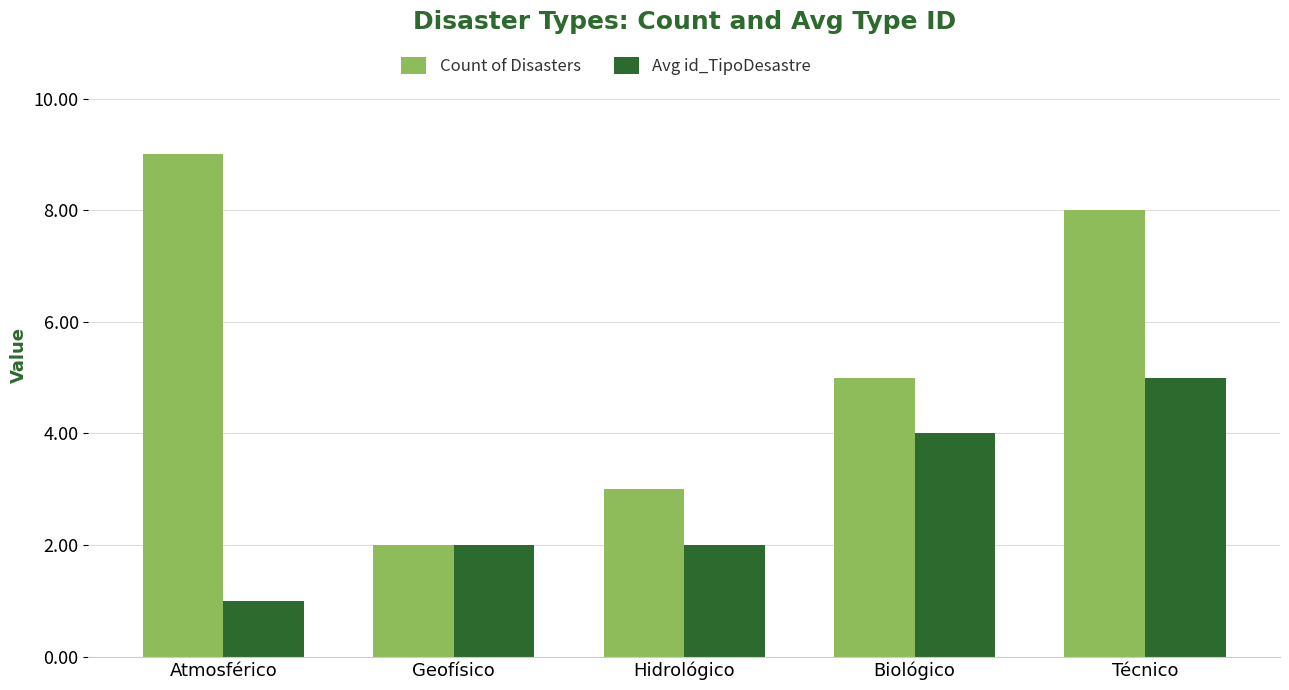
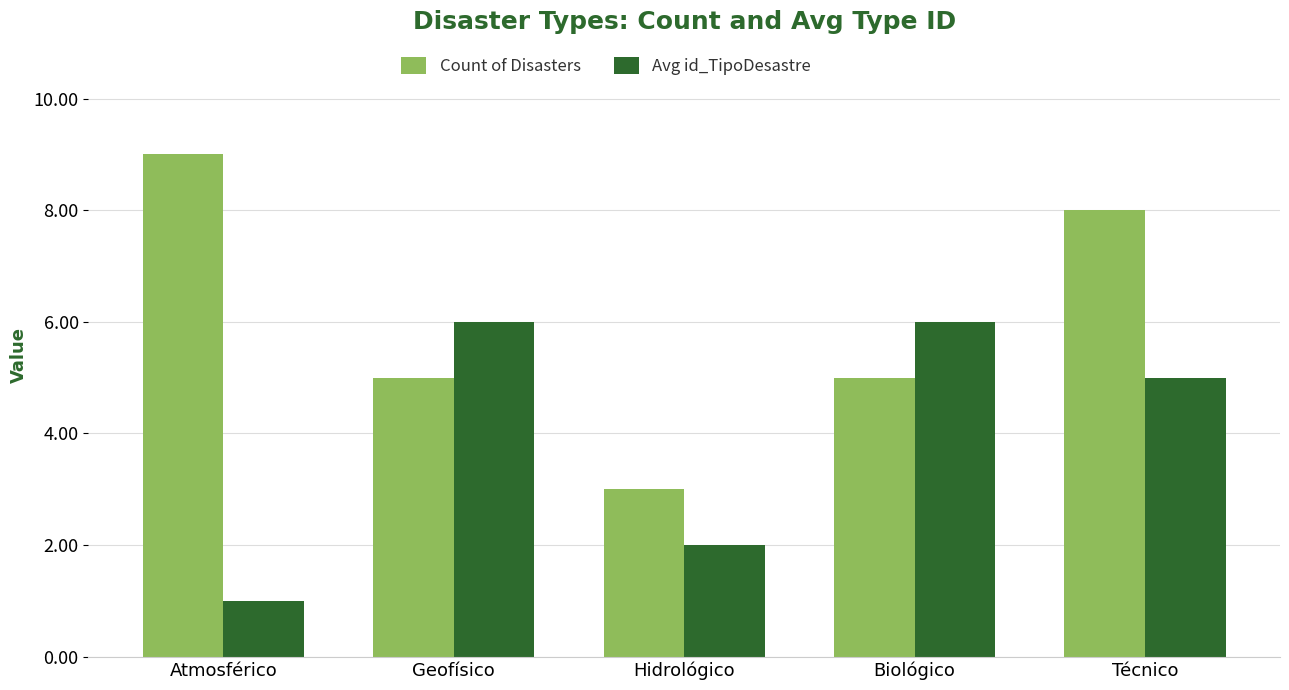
Count of Disasters, Geofísico: 2 -> 5
Avg id_TipoDesastre, Geofísico: 2 -> 6
Avg id_TipoDesastre, Biológico: 4 -> 6
